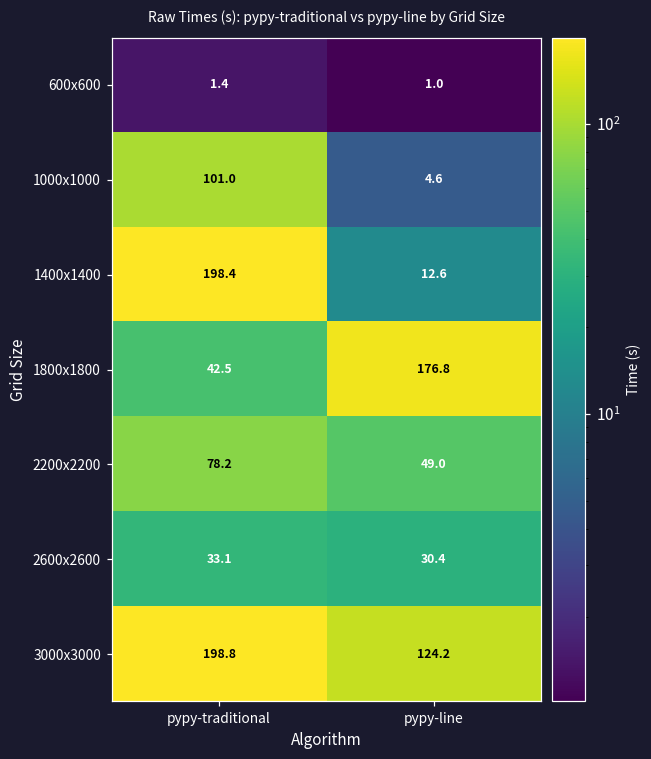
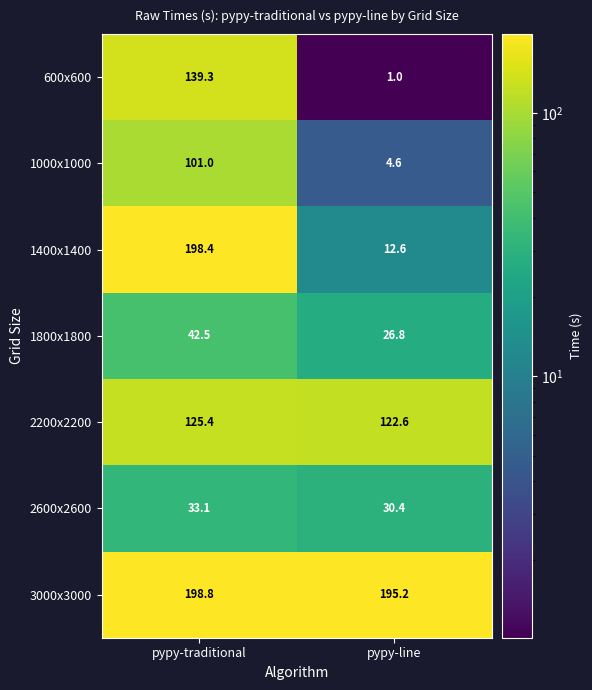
600x600, pypy-traditional: 1.4 -> 139.3
1800x1800, pypy-line: 176.8 -> 26.8
2200x2200, pypy-traditional: 78.2 -> 125.4
2200x2200, pypy-line: 49.0 -> 122.6
3000x3000, pypy-line: 124.2 -> 195.2
